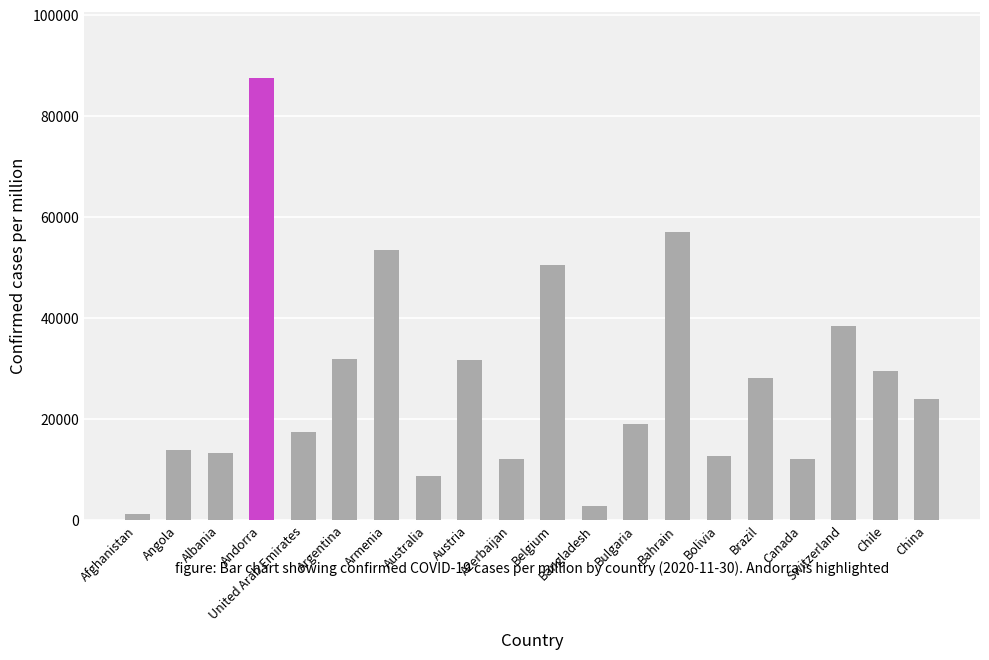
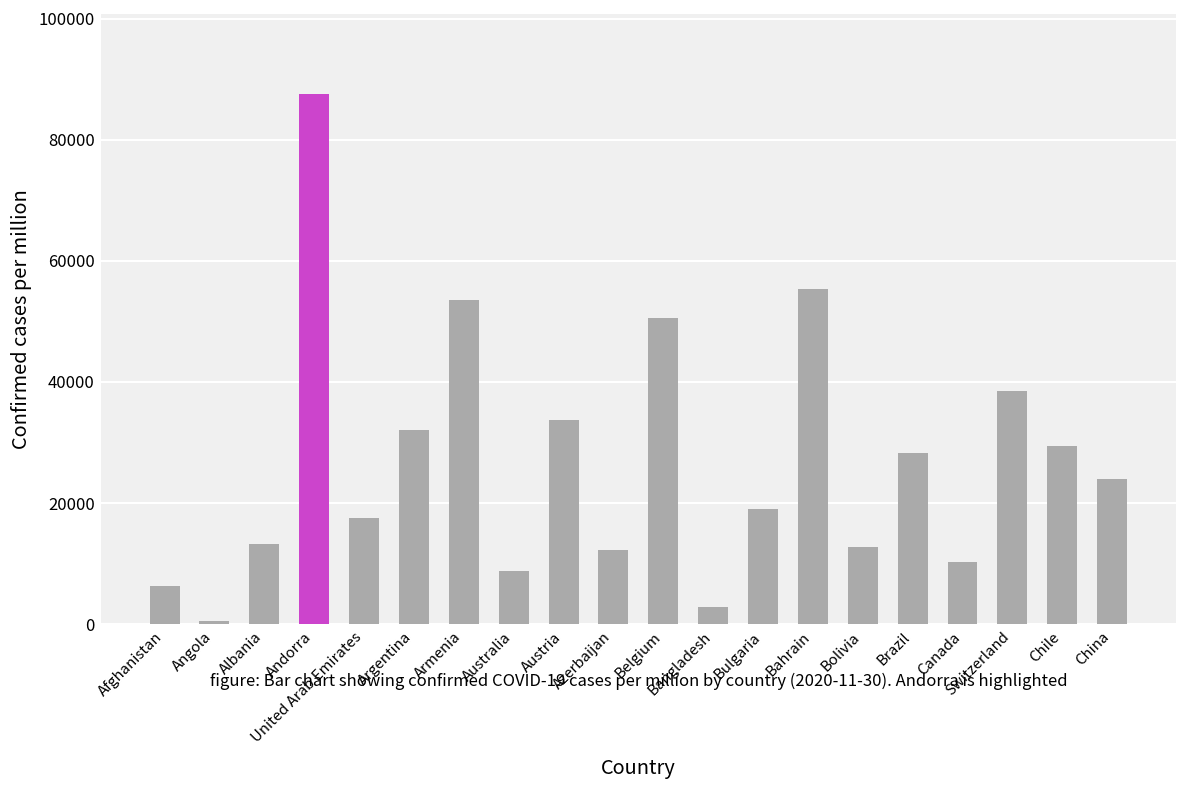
Afghanistan: 1000 -> 6000
Angola: 14000 -> 0
Austria: 32000 -> 34000
Bahrain: 57000 -> 55000
Canada: 12000 -> 10000
